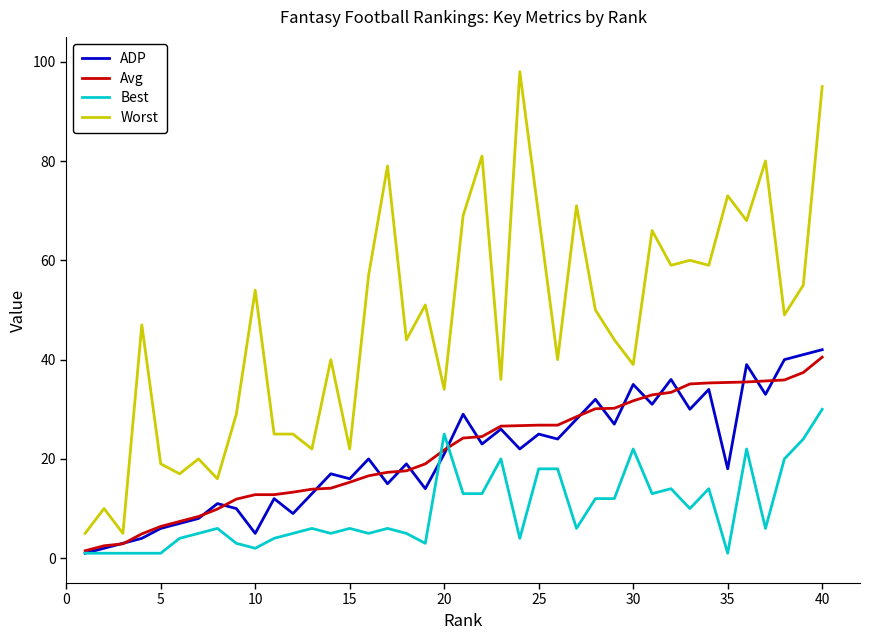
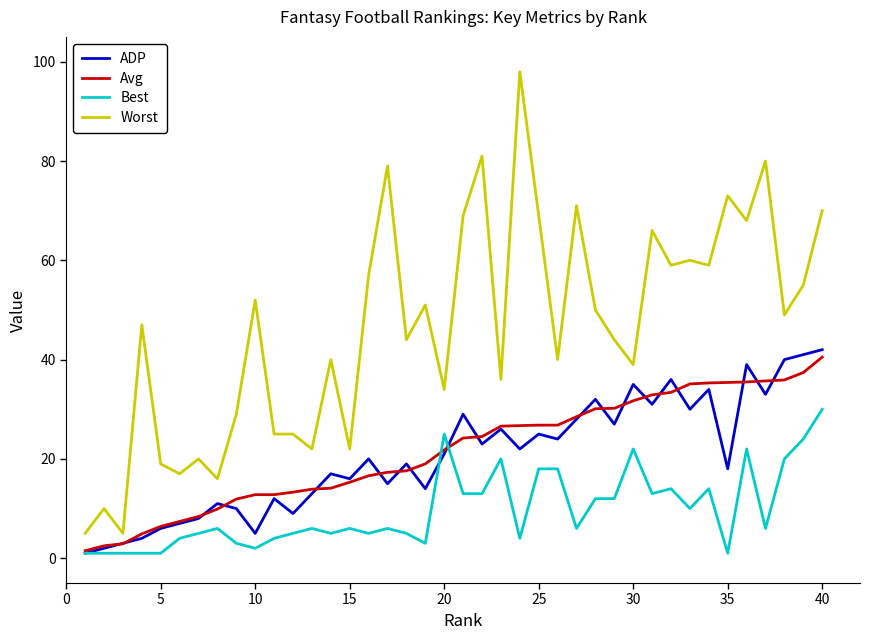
Worst, 10: 54 -> 52
Worst, 40: 95 -> 70
